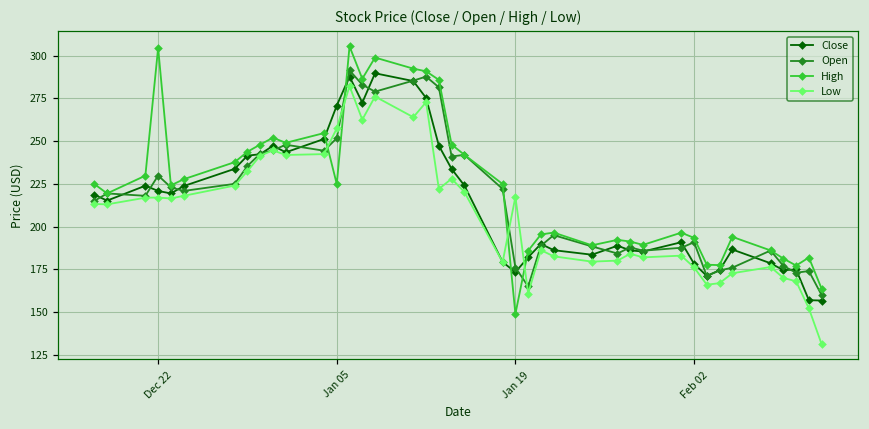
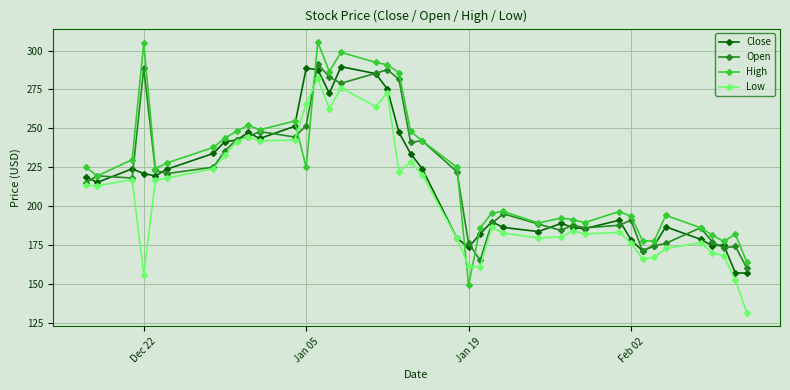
Open, Dec 22: 230 -> 289
Low, Dec 22: 217 -> 156
Close, Jan 05: 271 -> 289
Low, Jan 05: 257 -> 266
Low, Jan 19: 217 -> 161
